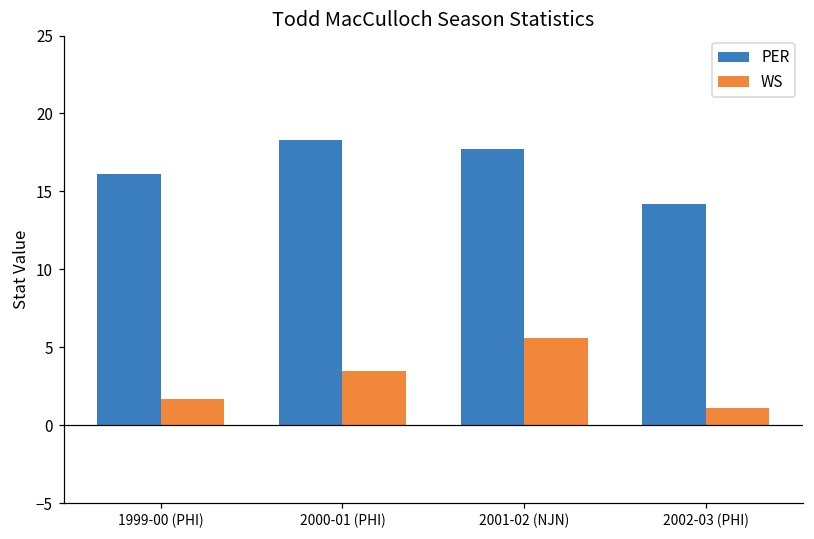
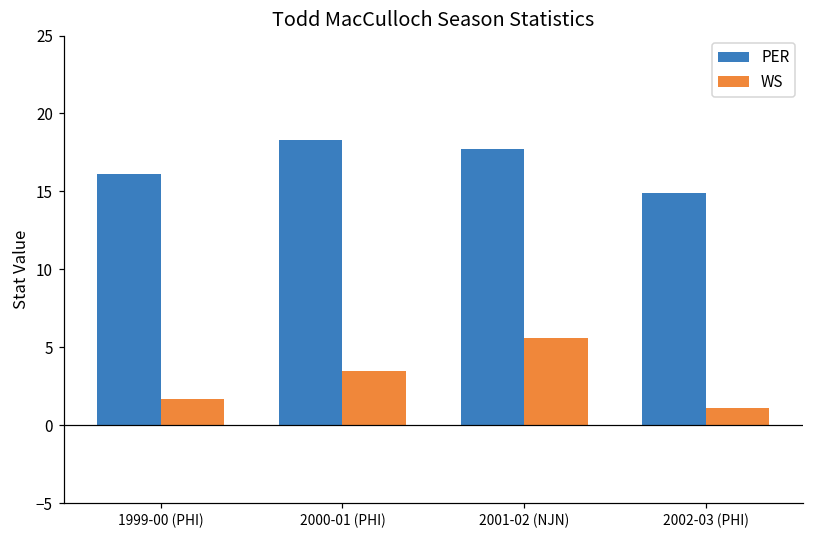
PER, 2002-03 (PHI): 14.2 -> 14.9
